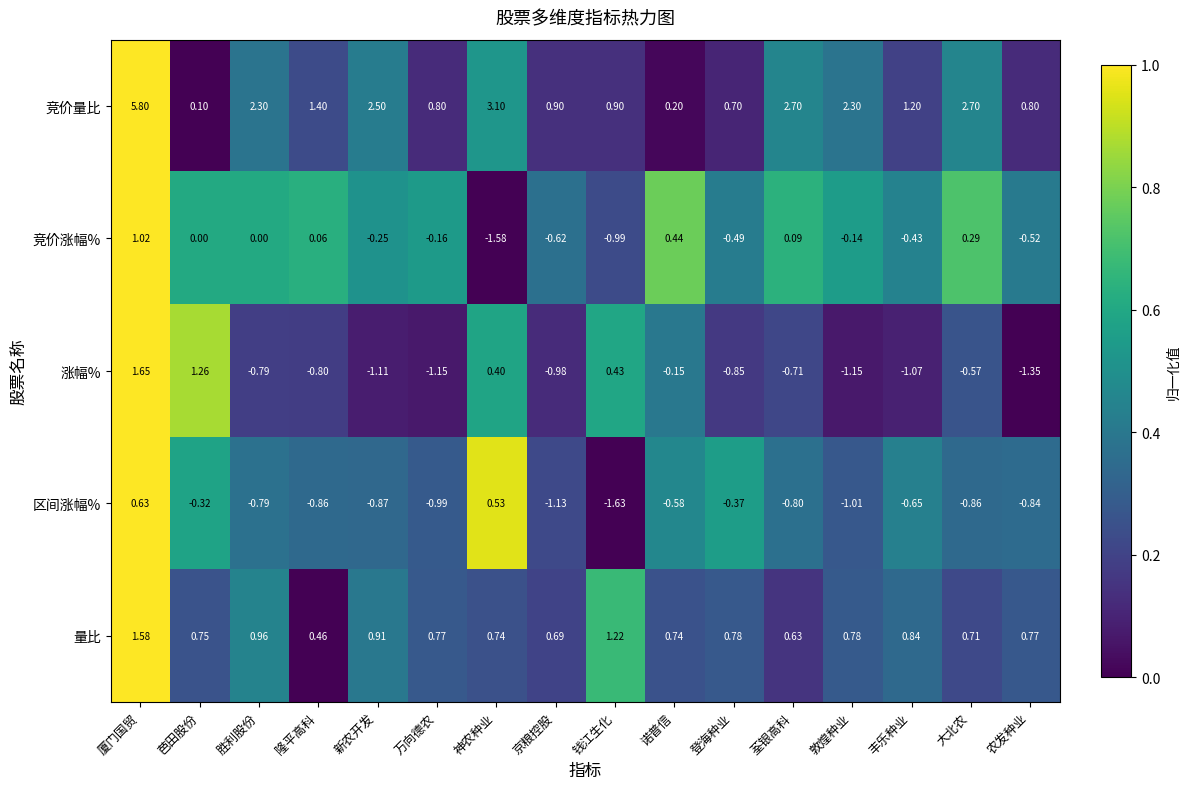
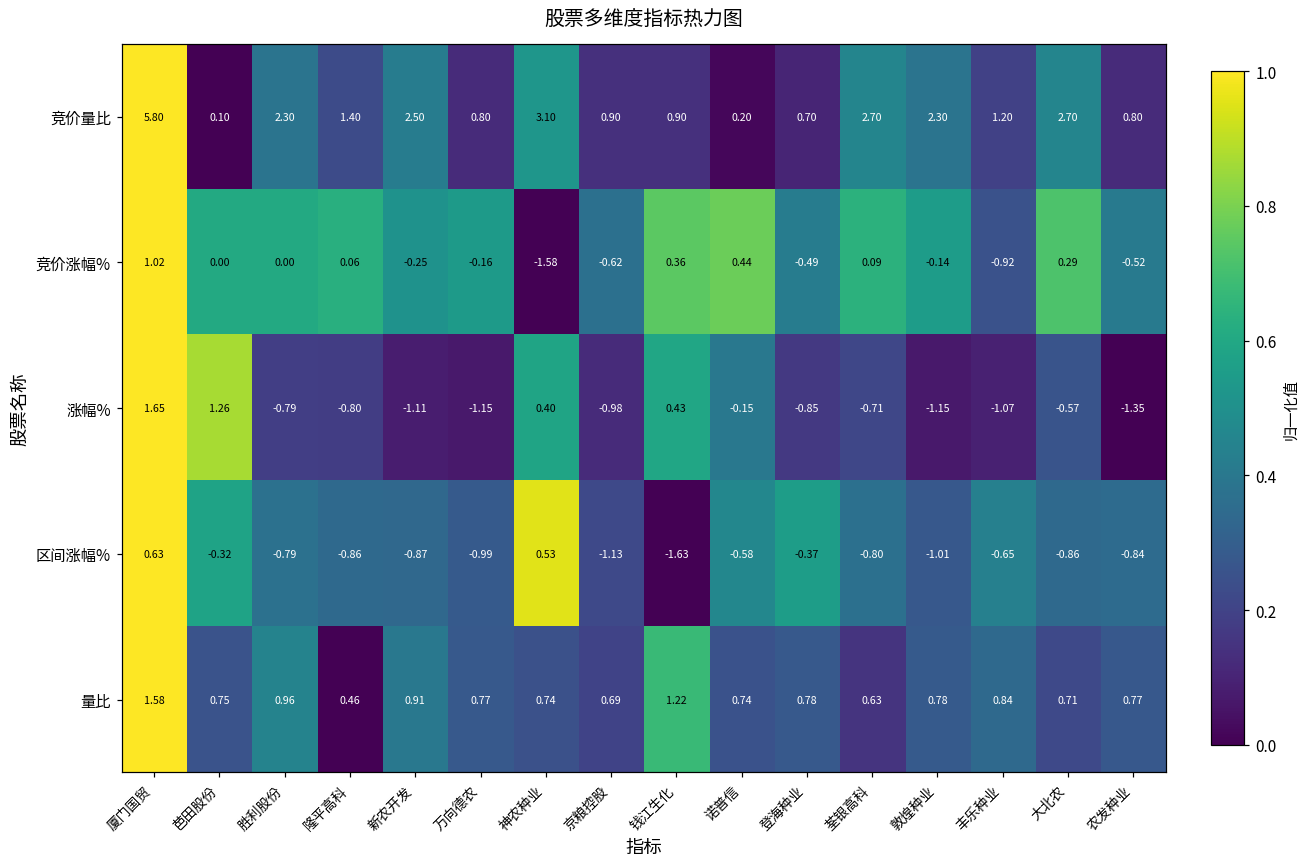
竞价涨幅%, 钱江生化: -0.99 -> 0.36
竞价涨幅%, 丰乐种业: -0.43 -> -0.92
